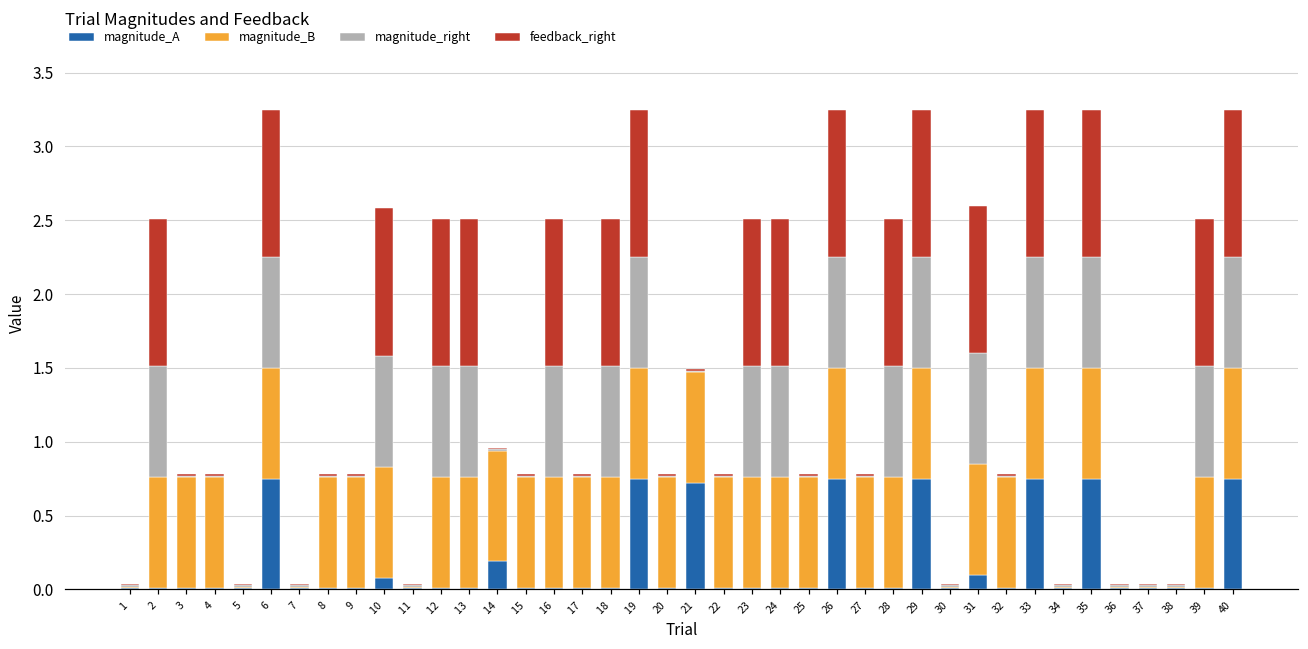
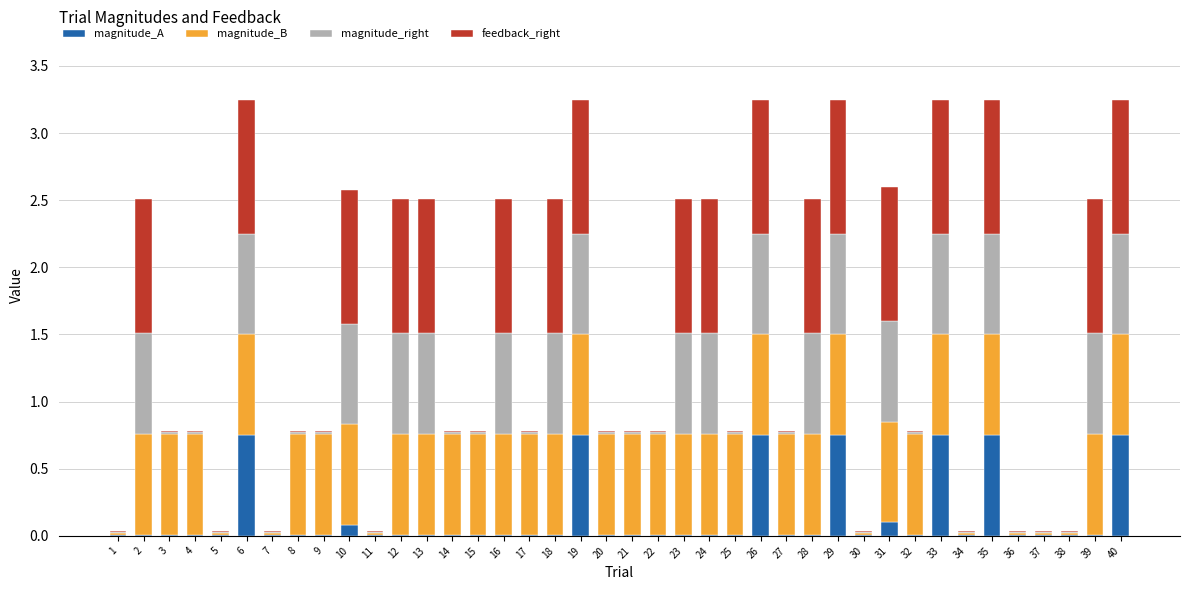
magnitude_A, 14: 0.19 -> 0.01
magnitude_A, 21: 0.72 -> 0.01
